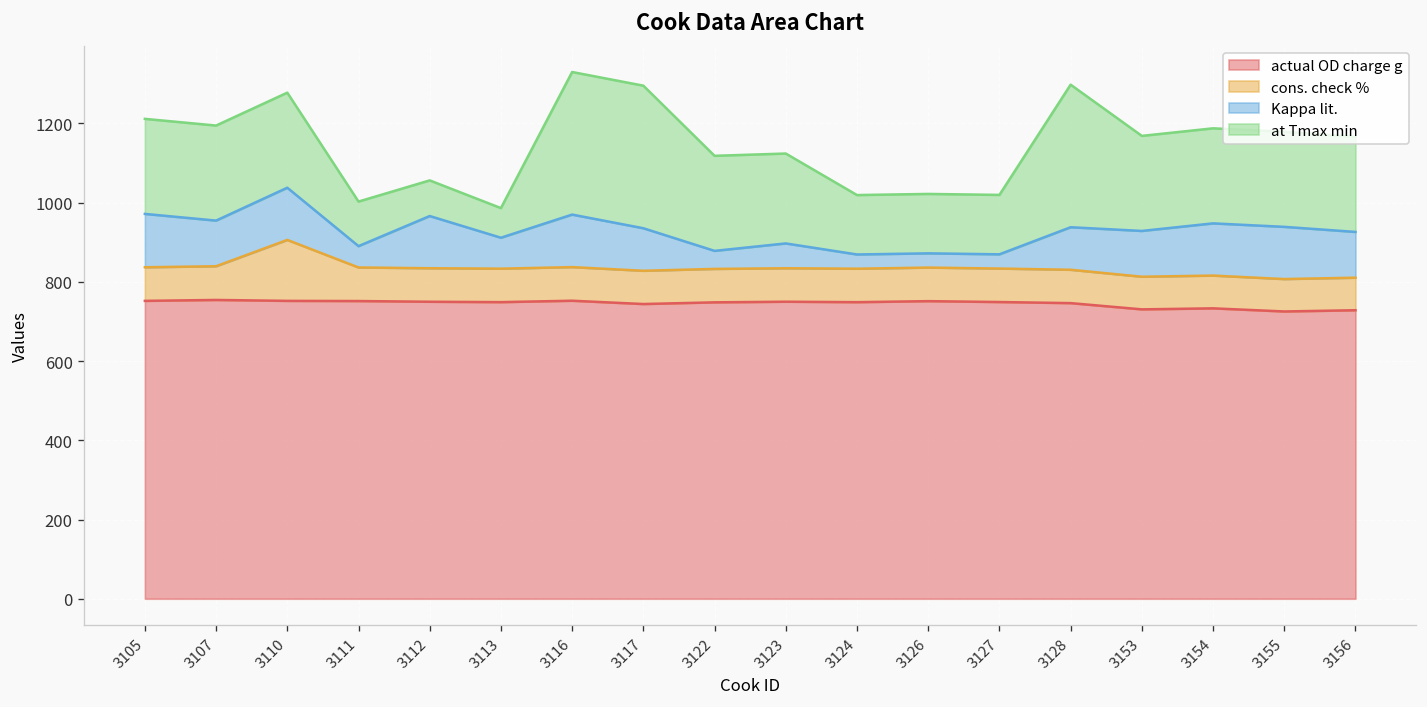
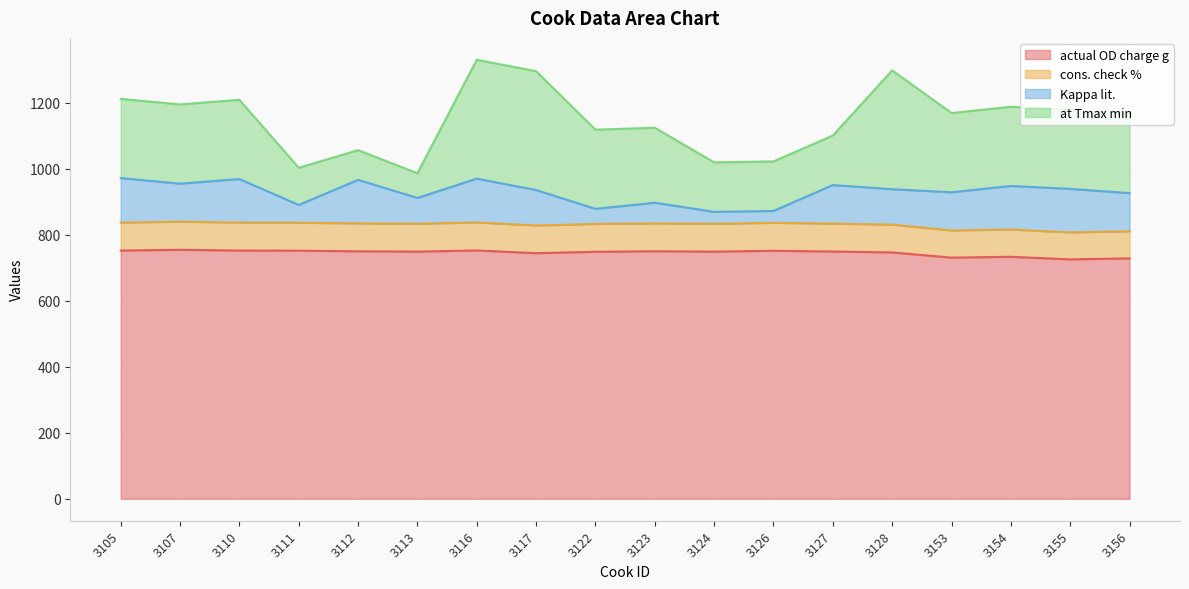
cons. check %, 3110: 150 -> 80
Kappa lit., 3127: 40 -> 120
